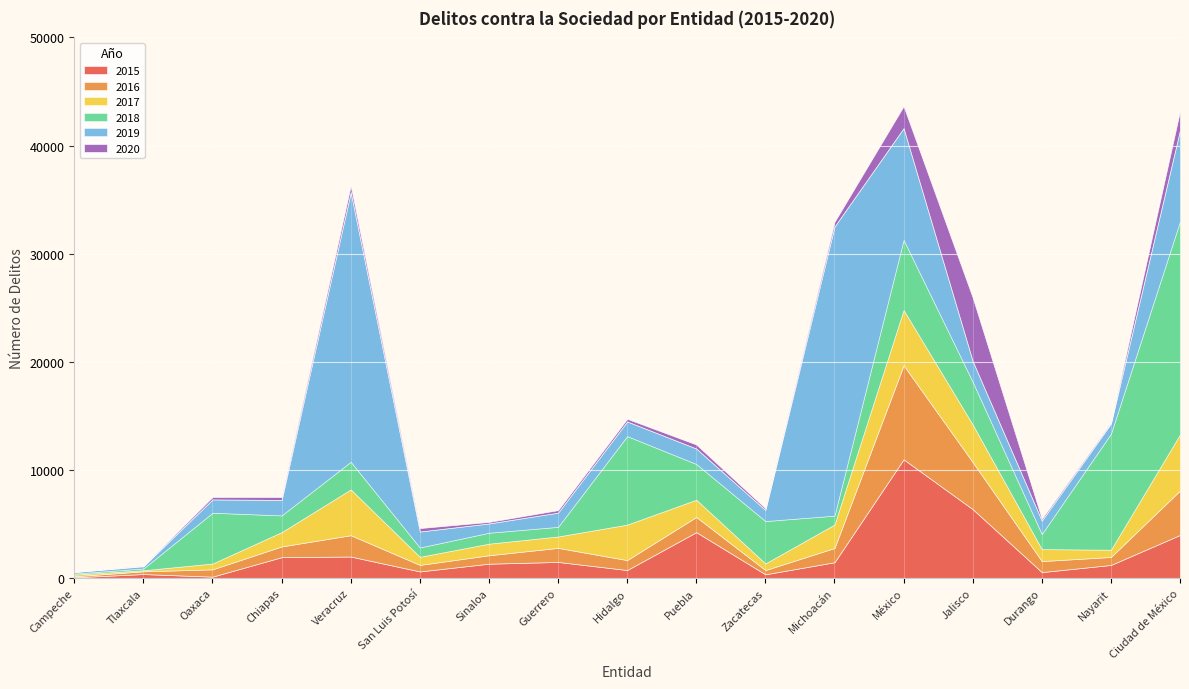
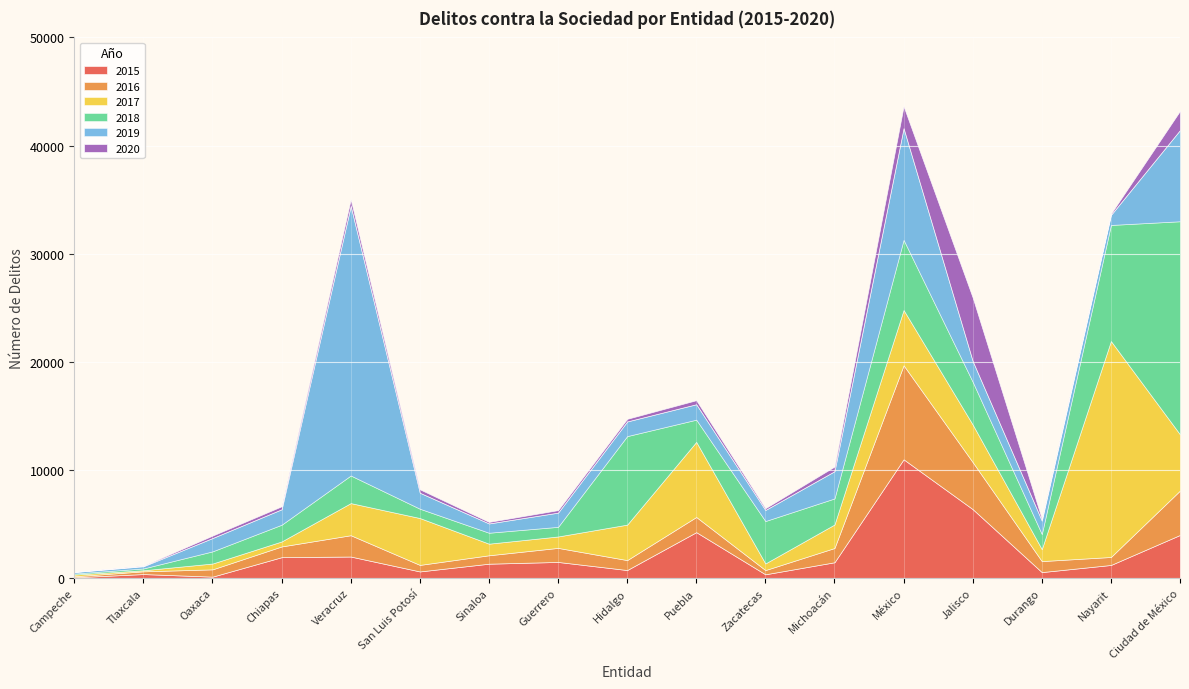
2018, Oaxaca: 4700 -> 1100
2017, Chiapas: 1300 -> 500
2017, Veracruz: 4200 -> 3000
2017, San Luis Potosí: 800 -> 4300
2017, Puebla: 1600 -> 6900
2018, Puebla: 3300 -> 2100
2018, Michoacán: 800 -> 2400
2019, Michoacán: 26700 -> 2500
2017, Nayarit: 700 -> 20000
